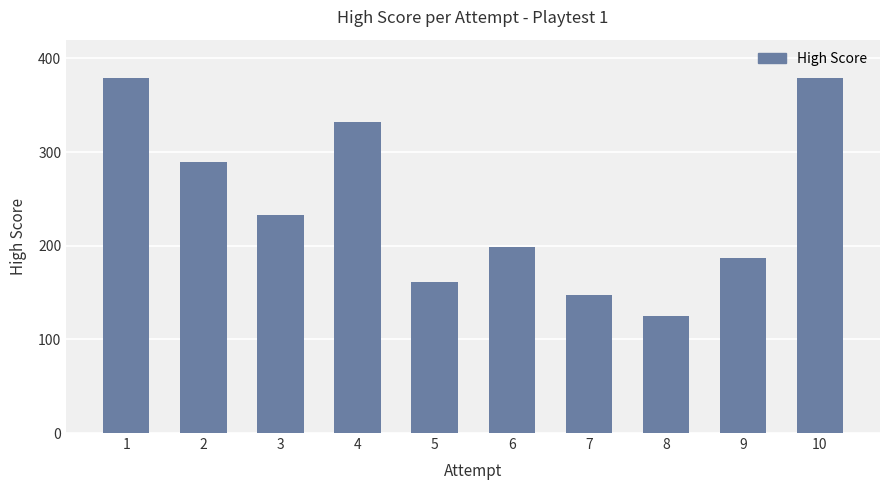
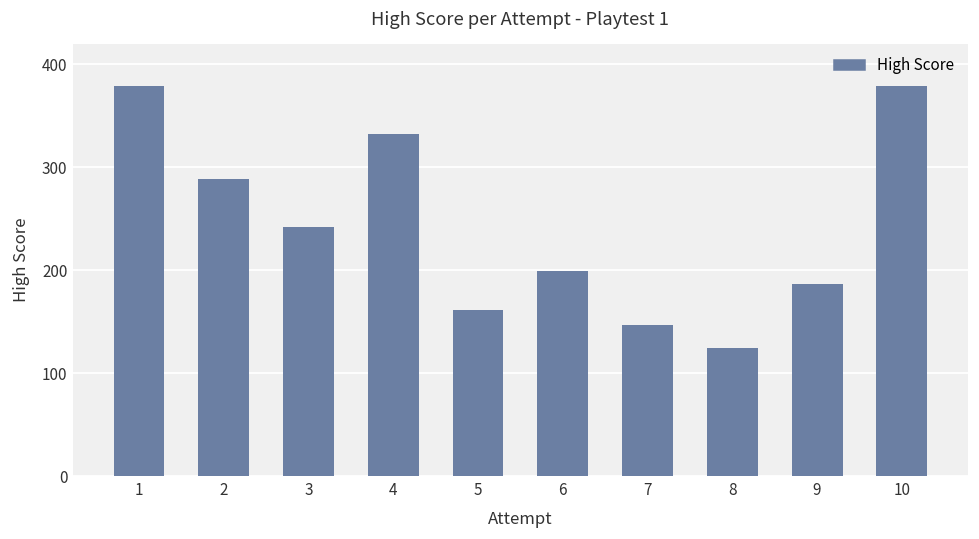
3: 230 -> 240
